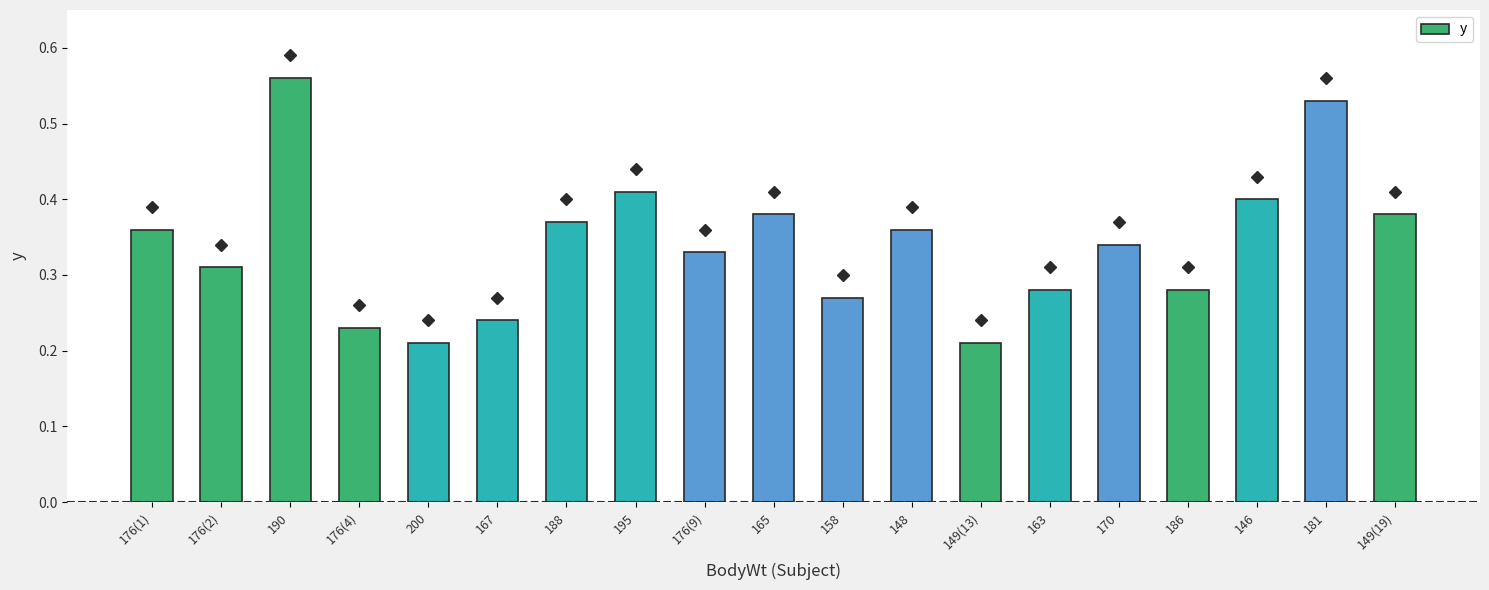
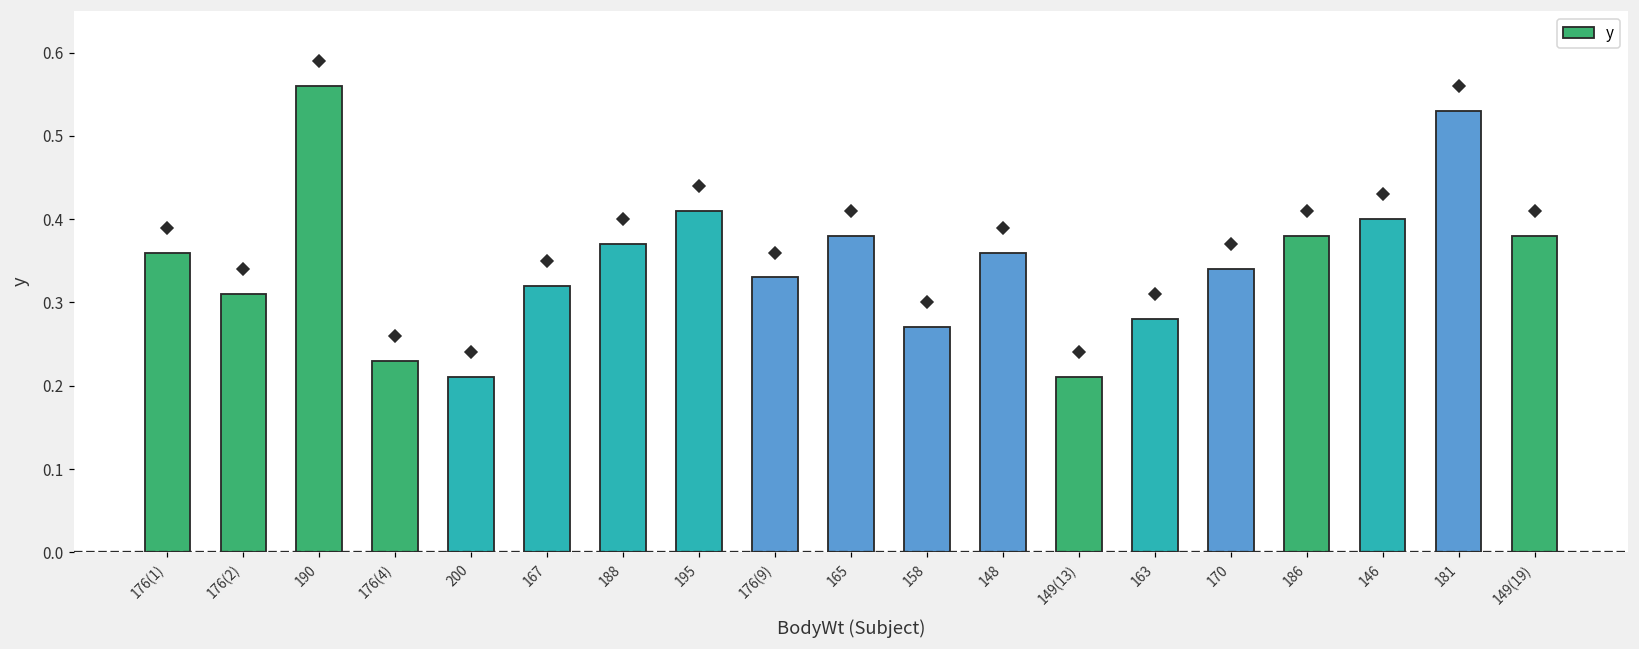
y, 167: 0.24 -> 0.32
y, 186: 0.28 -> 0.38
